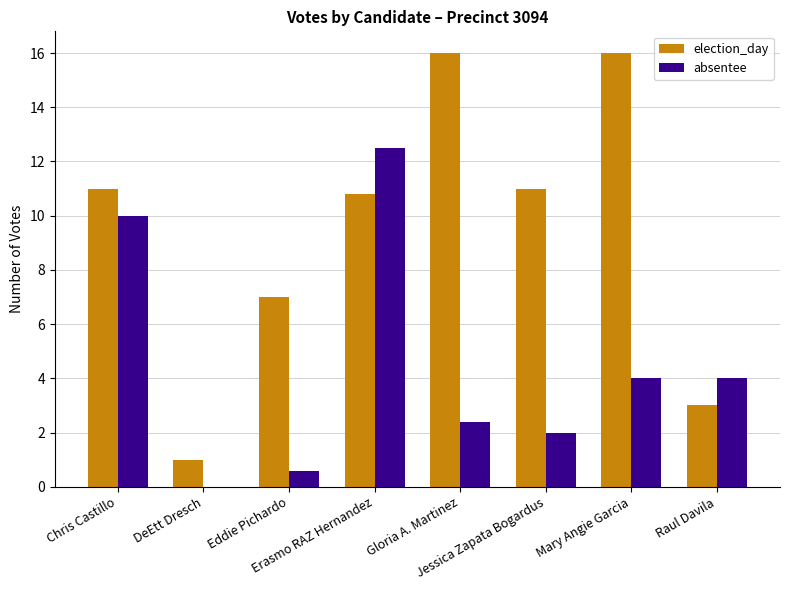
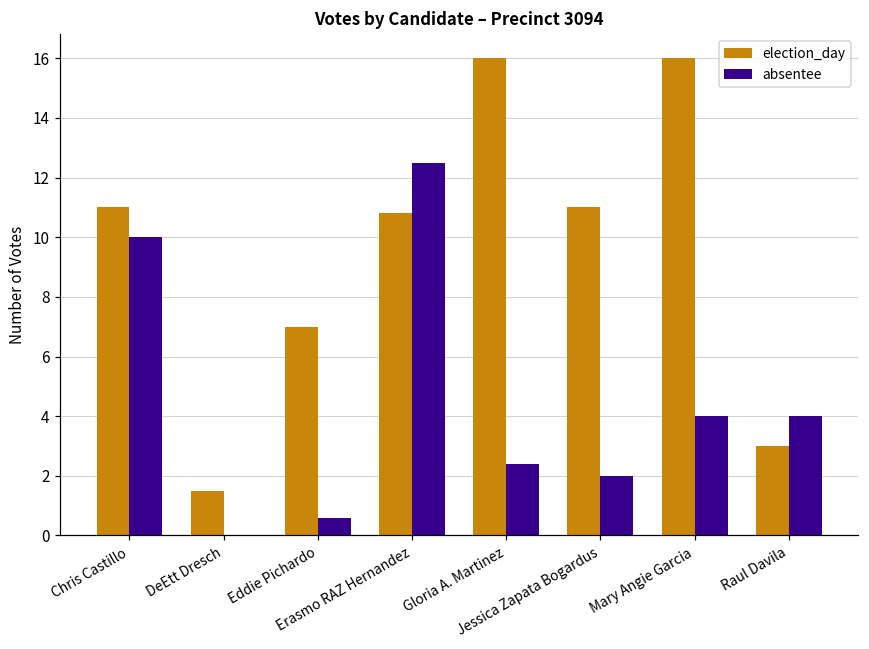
election_day, DeEtt Dresch: 1.0 -> 1.5
